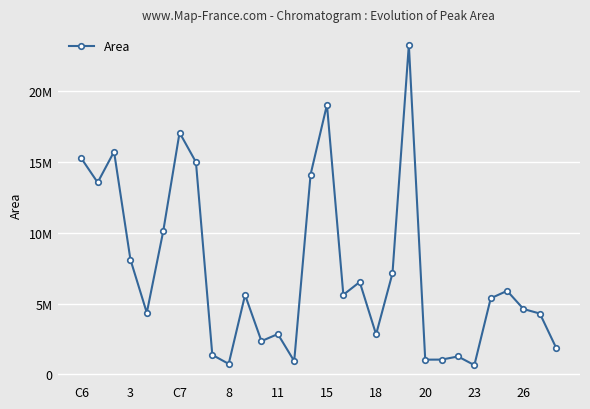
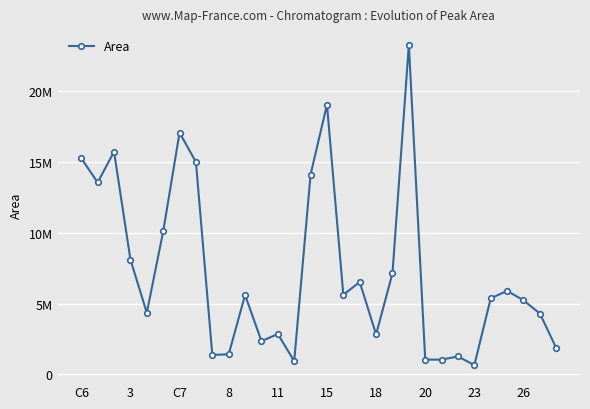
8: 700000 -> 1400000
26: 4600000 -> 5200000
